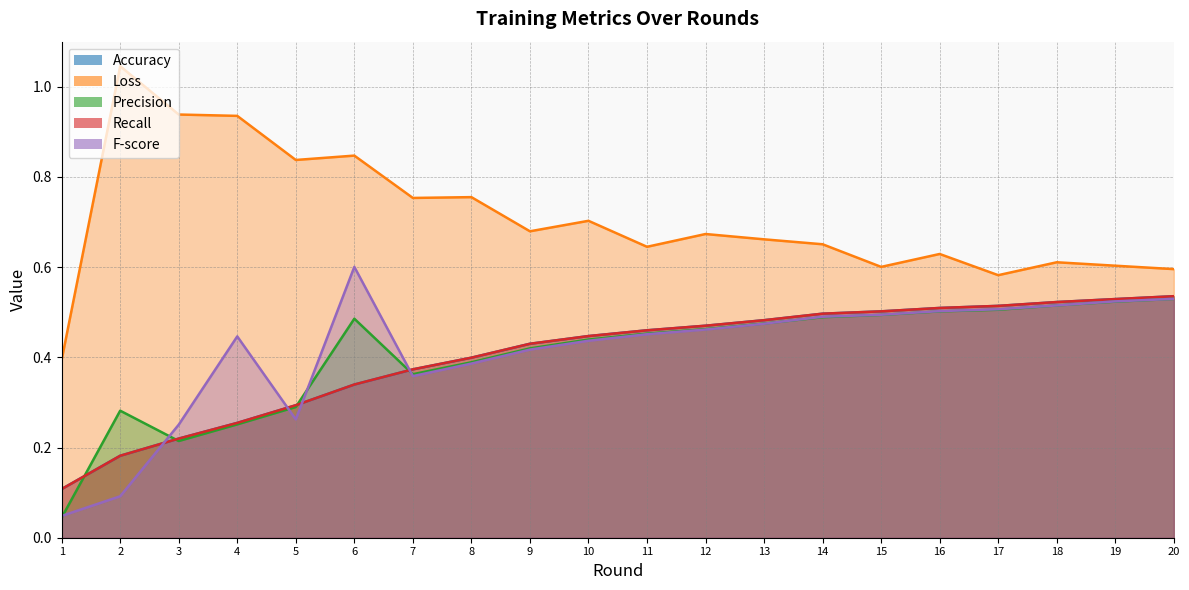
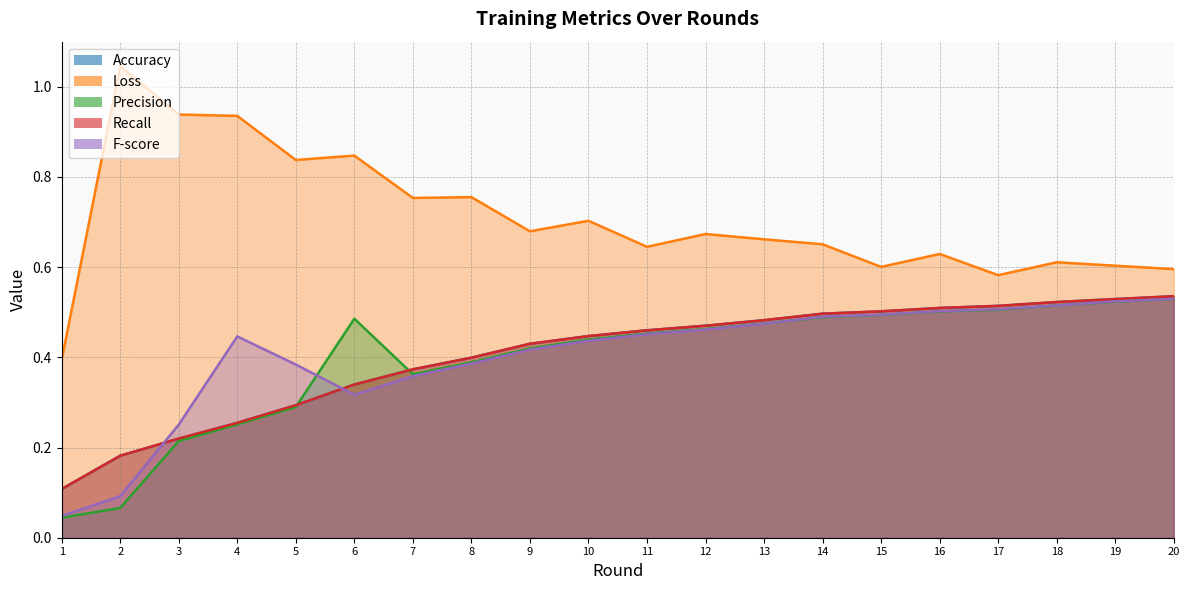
Precision, 2: 0.28 -> 0.07
F-score, 5: 0.26 -> 0.38
F-score, 6: 0.60 -> 0.32
